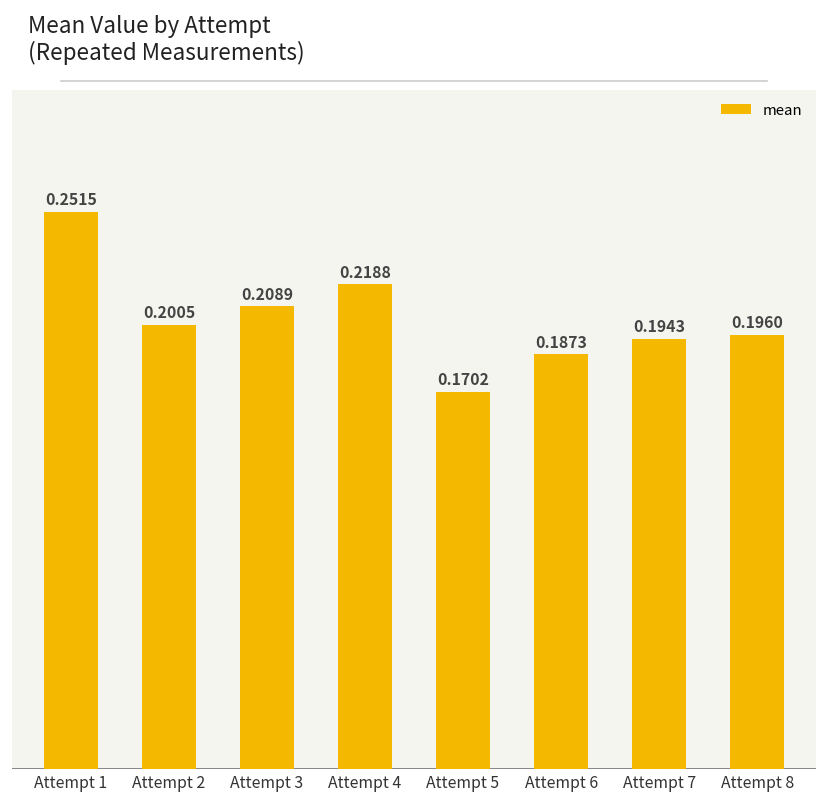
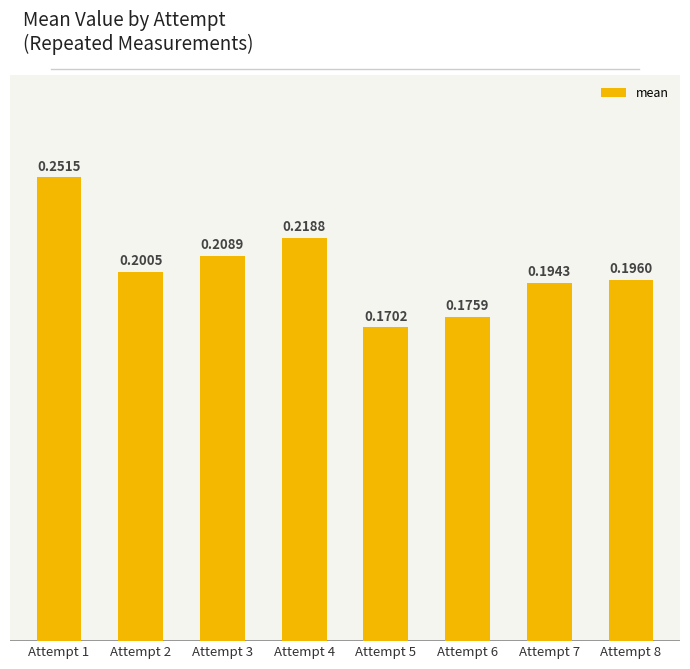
Attempt 6: 0.1873 -> 0.1759
